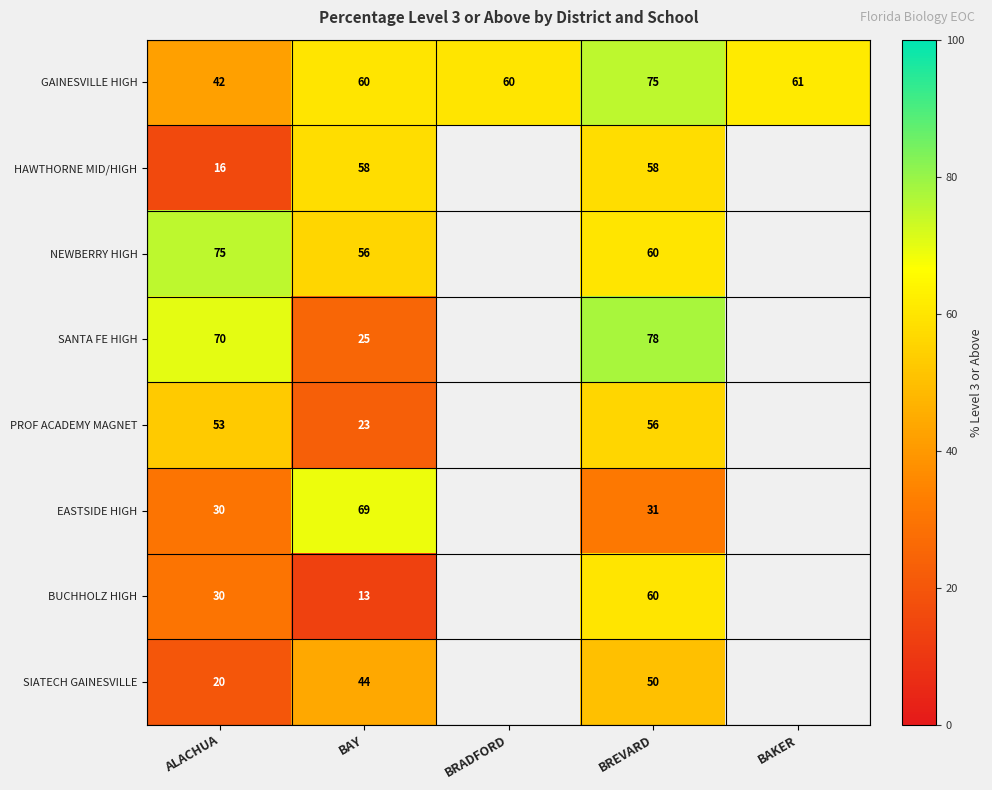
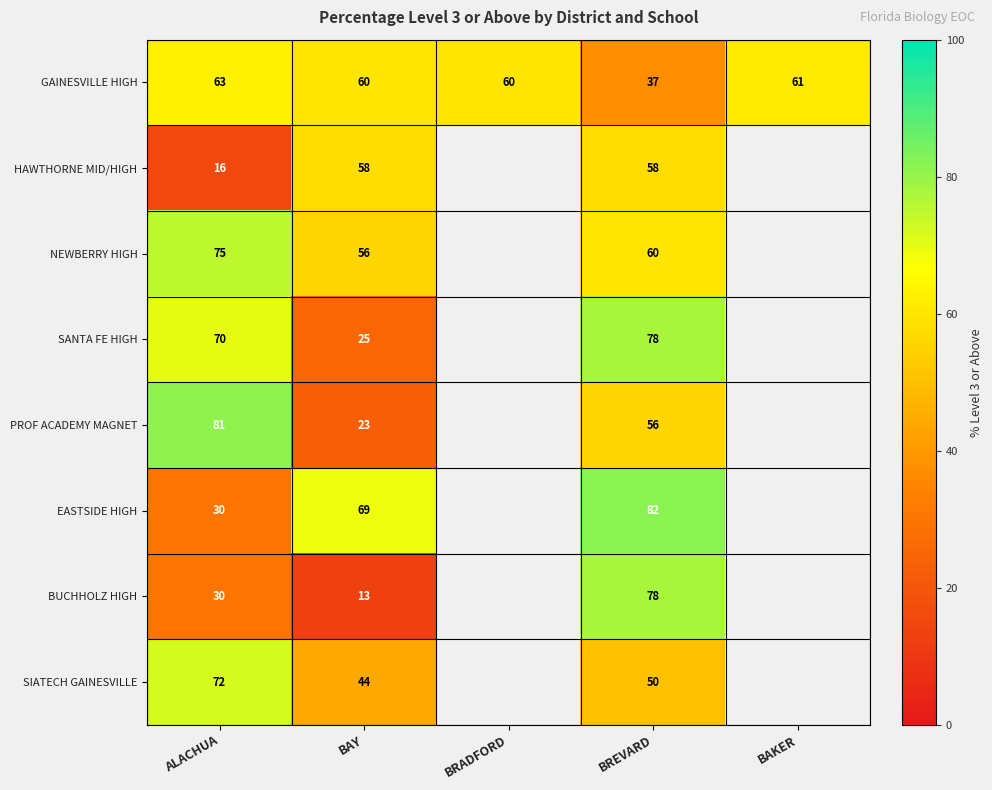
GAINESVILLE HIGH, ALACHUA: 42 -> 63
GAINESVILLE HIGH, BREVARD: 75 -> 37
PROF ACADEMY MAGNET, ALACHUA: 53 -> 81
EASTSIDE HIGH, BREVARD: 31 -> 82
BUCHHOLZ HIGH, BREVARD: 60 -> 78
SIATECH GAINESVILLE, ALACHUA: 20 -> 72
